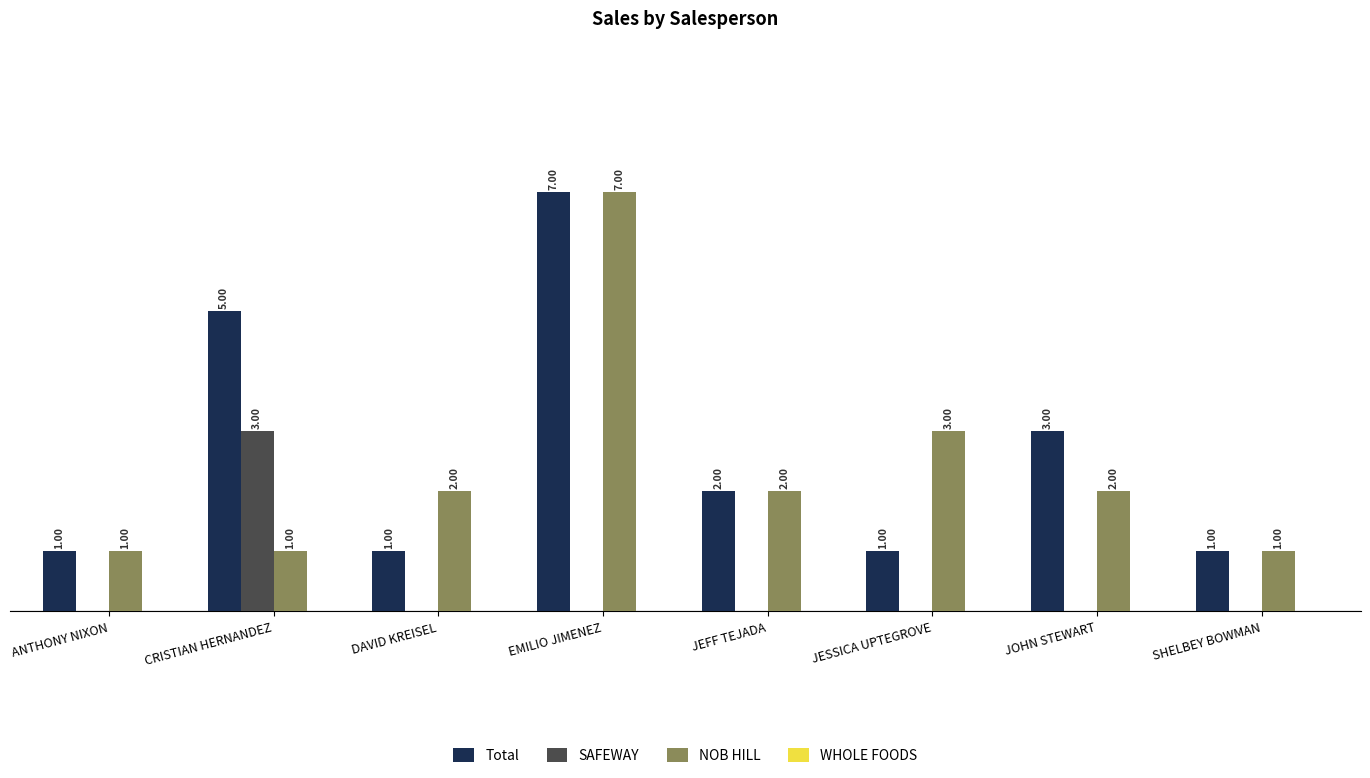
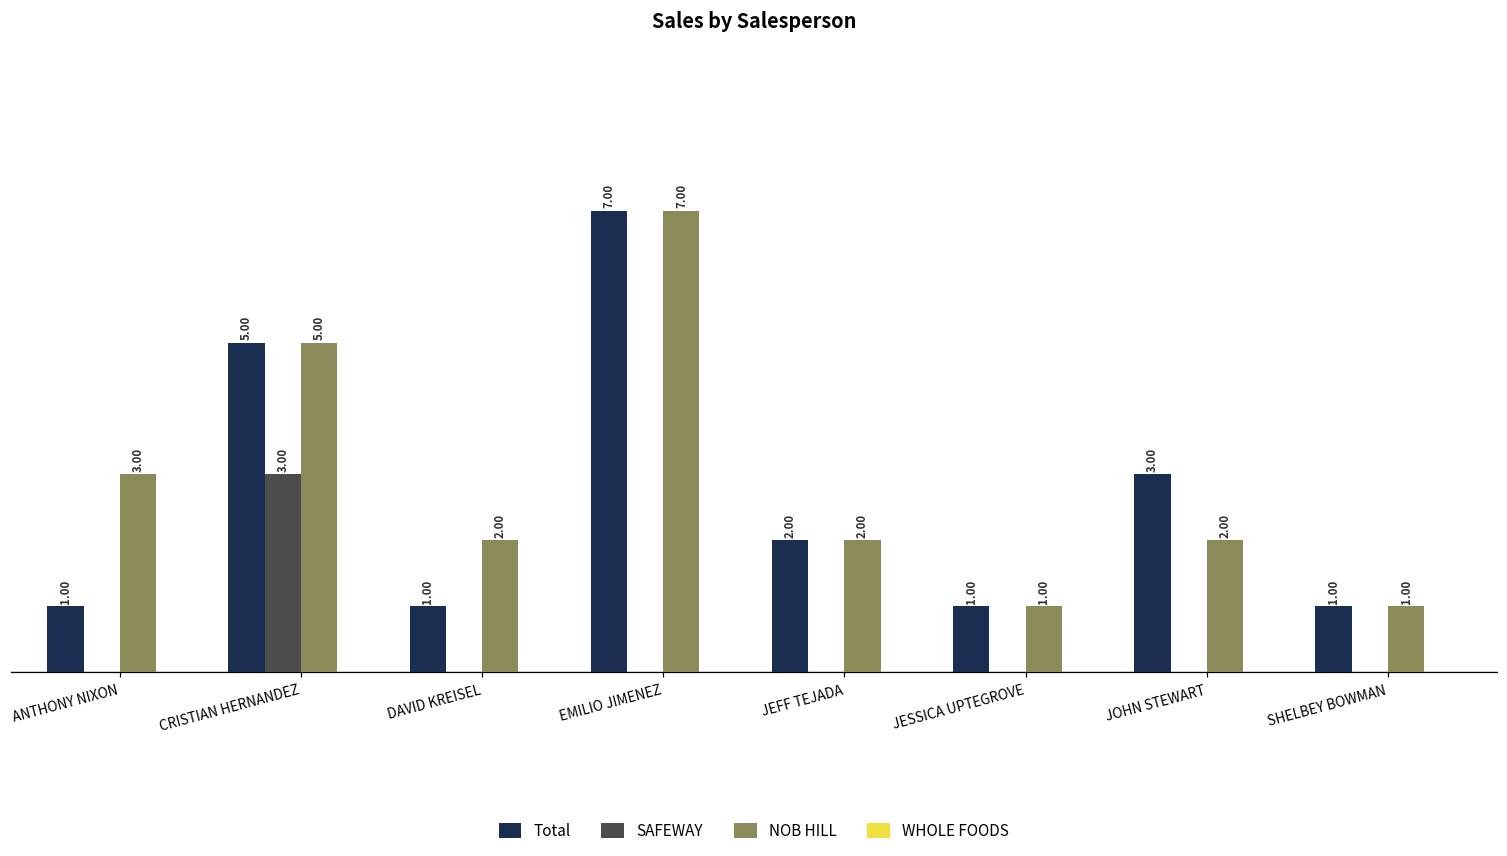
NOB HILL, ANTHONY NIXON: 1.00 -> 3.00
NOB HILL, CRISTIAN HERNANDEZ: 1.00 -> 5.00
NOB HILL, JESSICA UPTEGROVE: 3.00 -> 1.00
